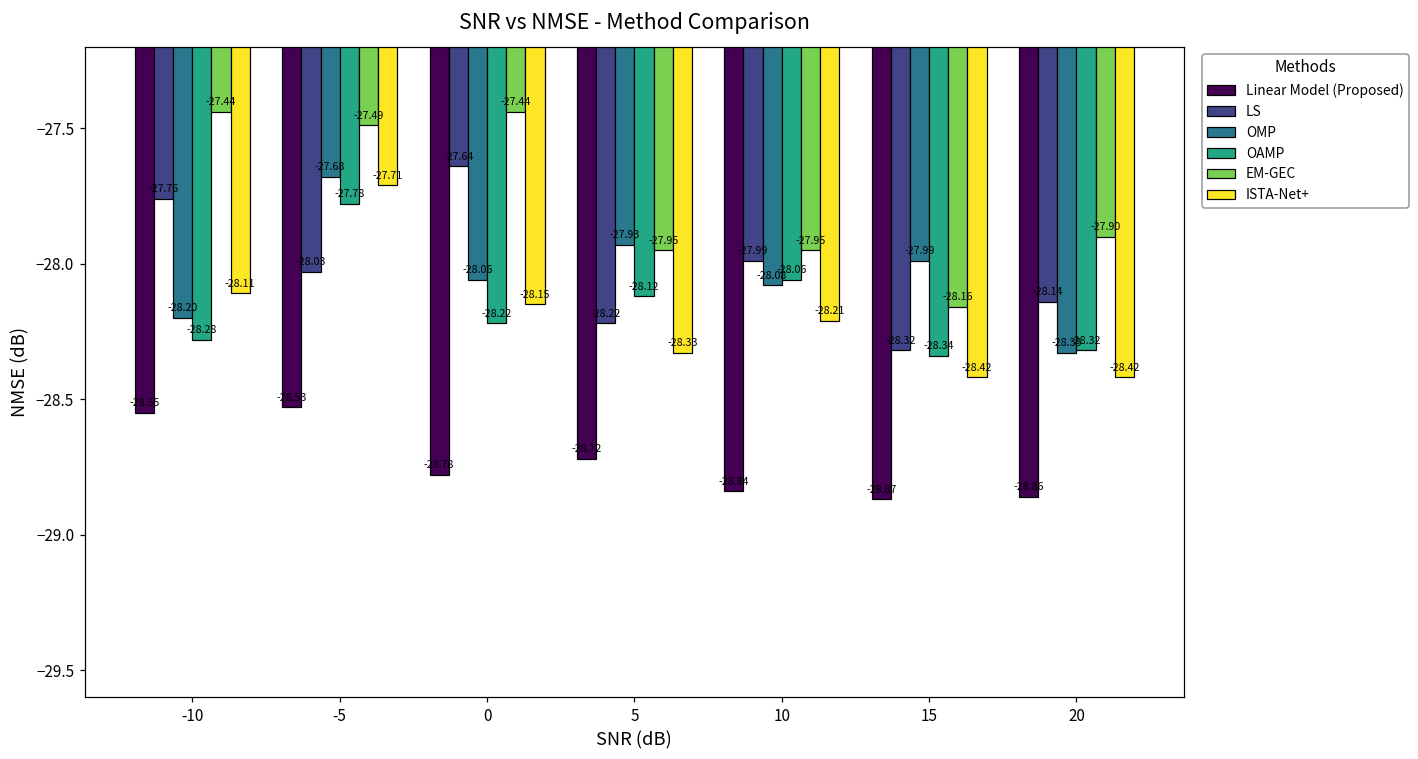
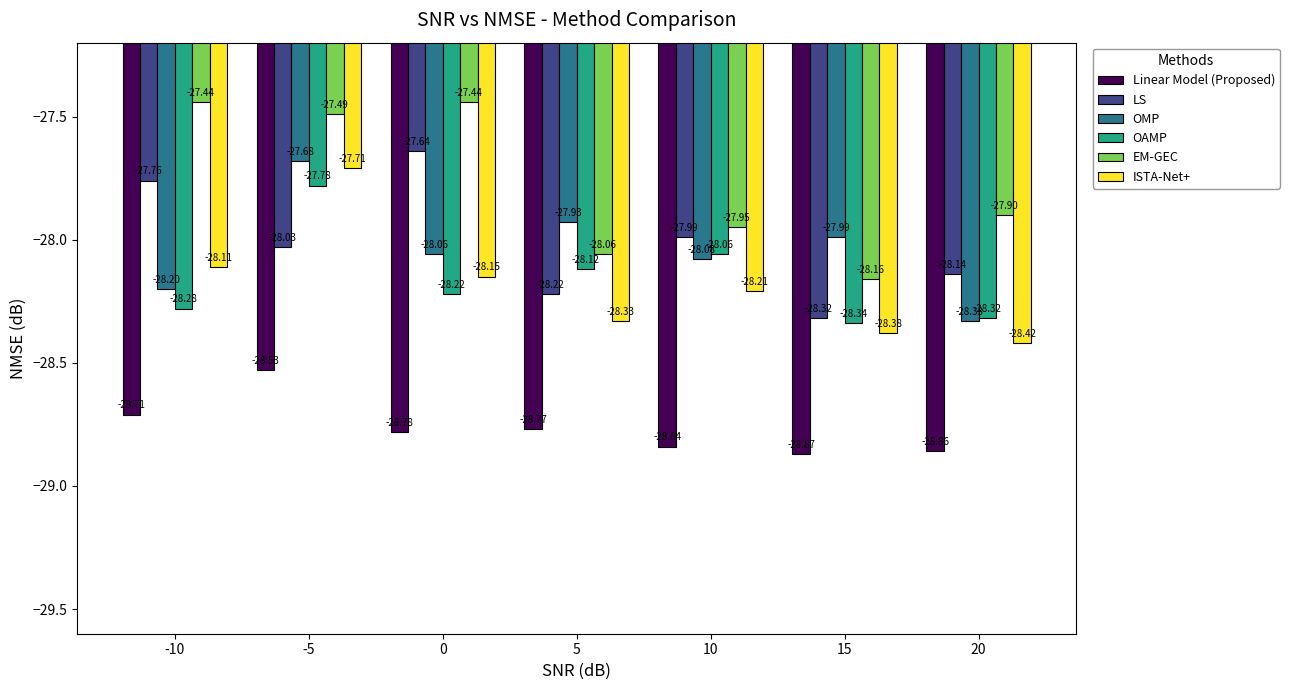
Linear Model (Proposed), -10: -28.55 -> -28.71
Linear Model (Proposed), 5: -28.72 -> -28.77
EM-GEC, 5: -27.95 -> -28.06
ISTA-Net+, 15: -28.42 -> -28.38
